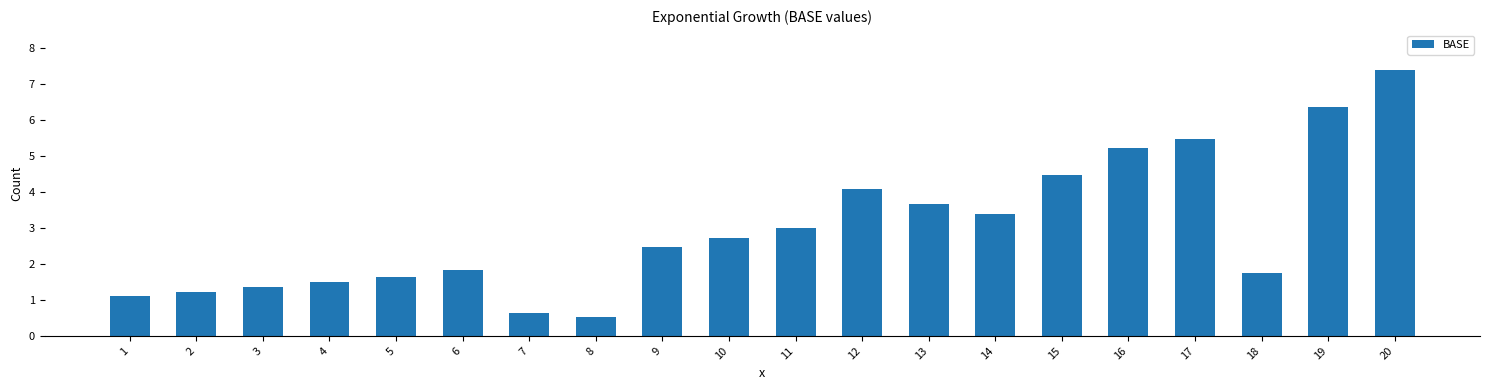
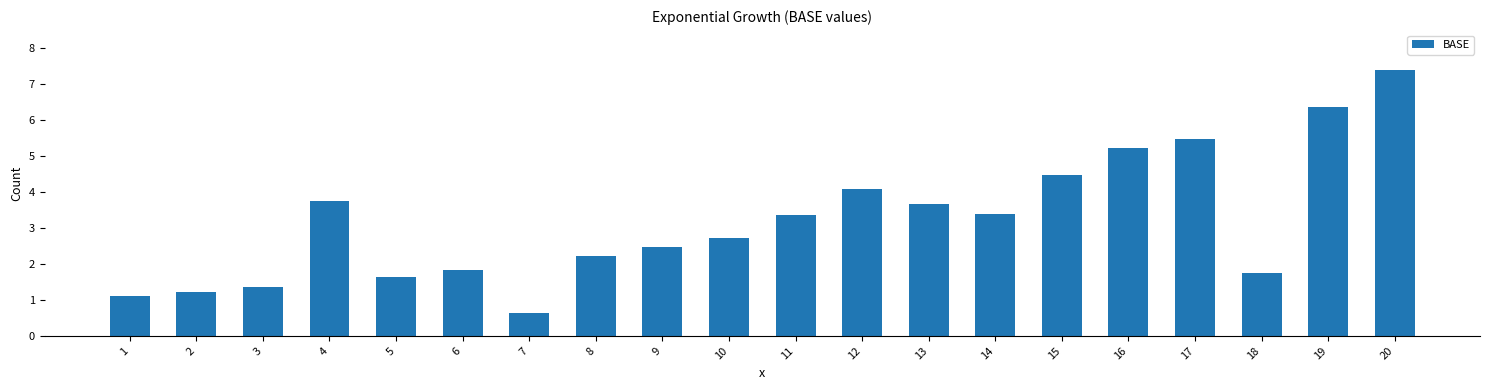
4: 1.5 -> 3.8
8: 0.5 -> 2.2
11: 3.0 -> 3.4
